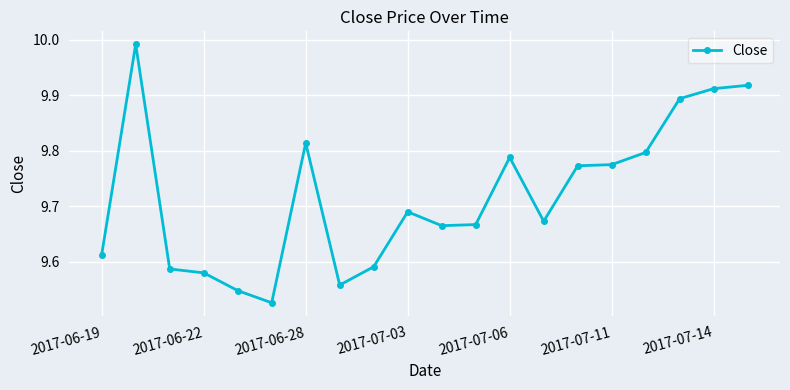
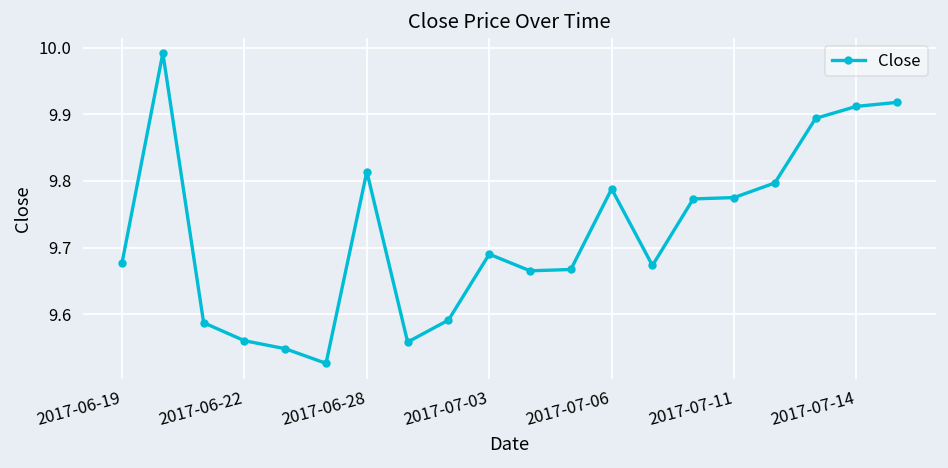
2017-06-19: 9.61 -> 9.68
2017-06-22: 9.58 -> 9.56
